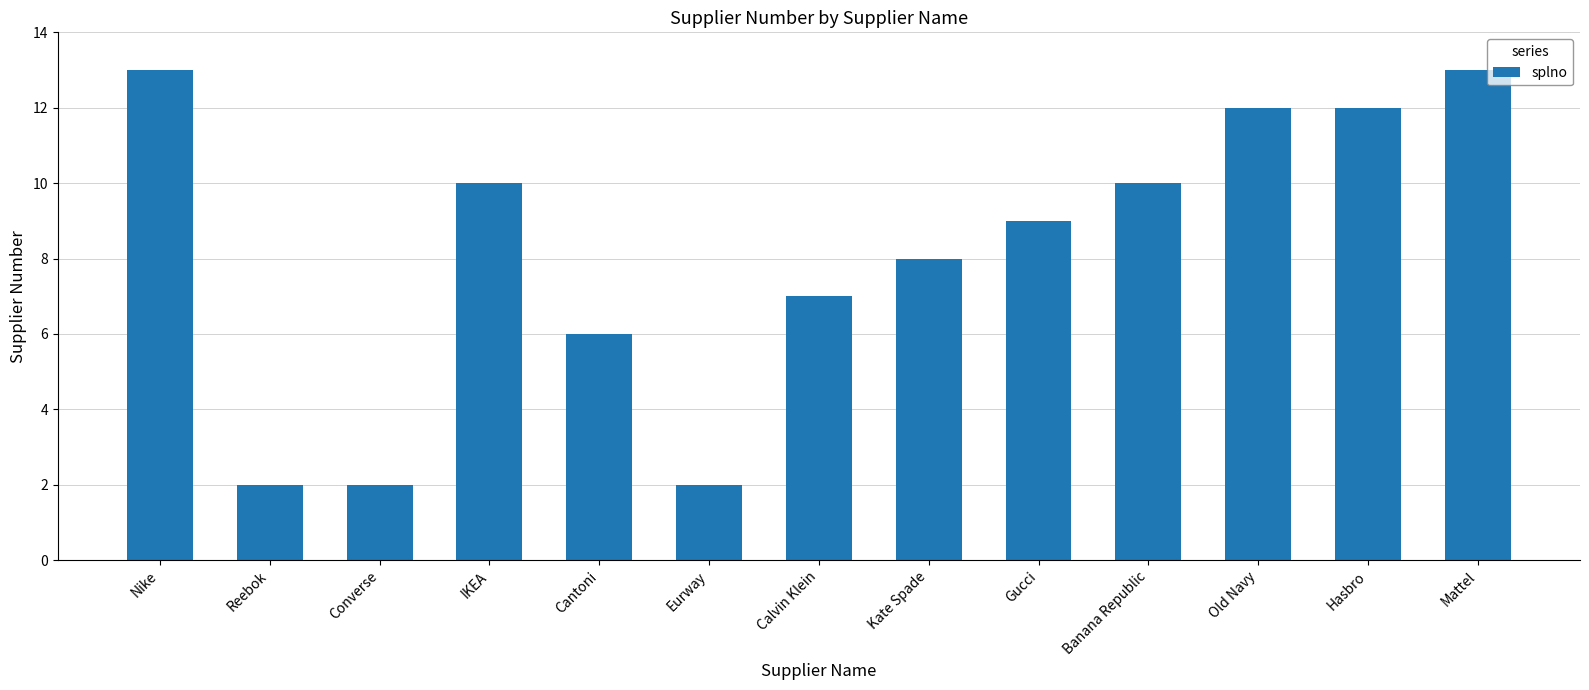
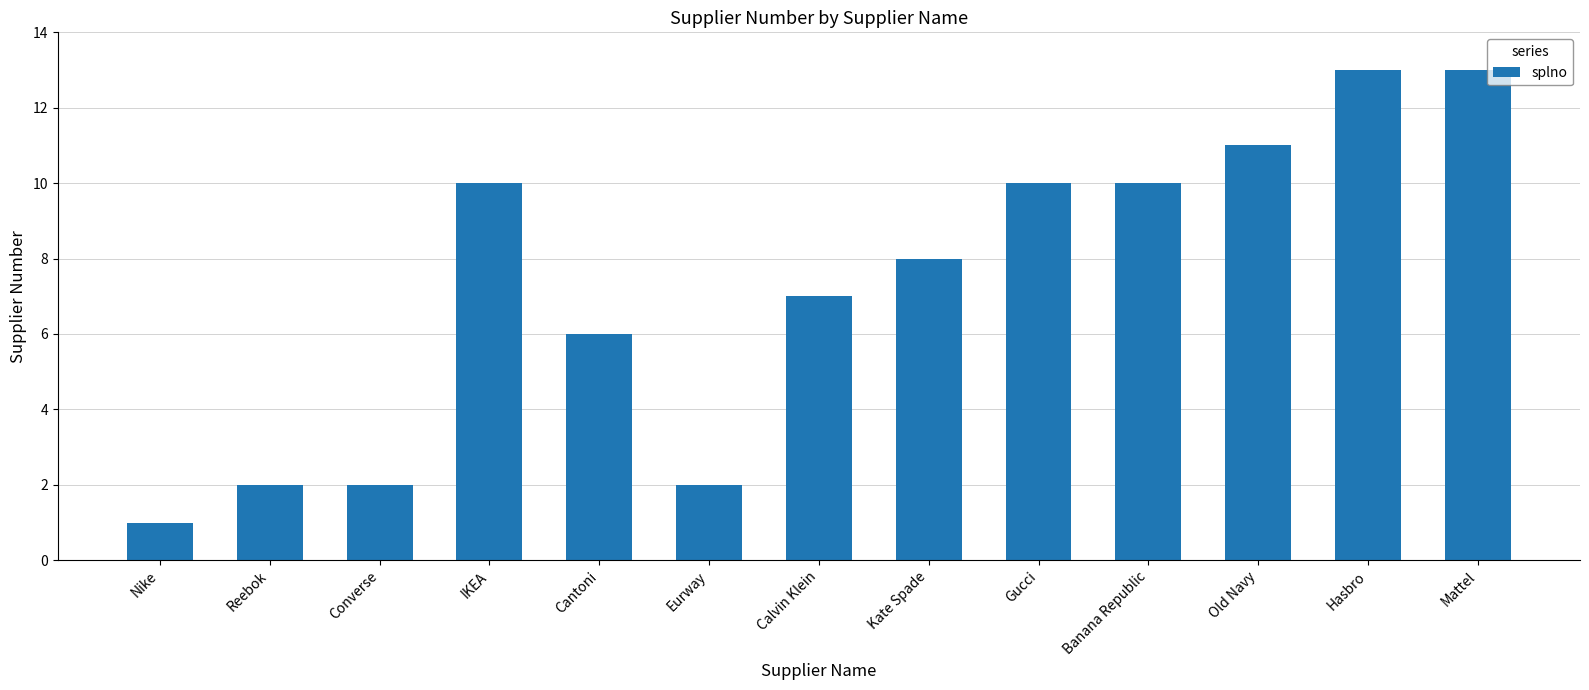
Nike: 13 -> 1
Gucci: 9 -> 10
Old Navy: 12 -> 11
Hasbro: 12 -> 13
